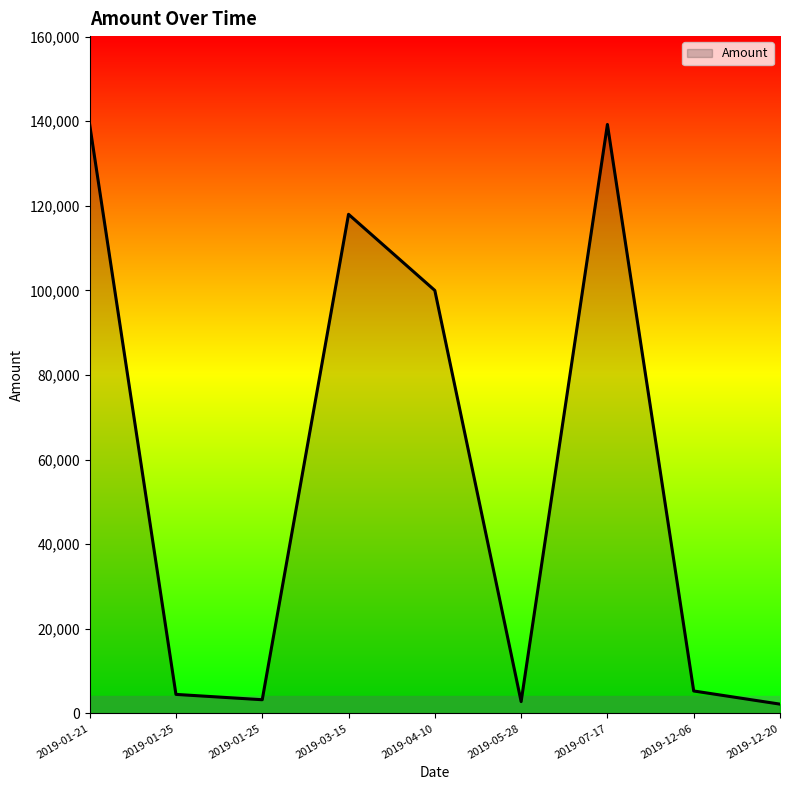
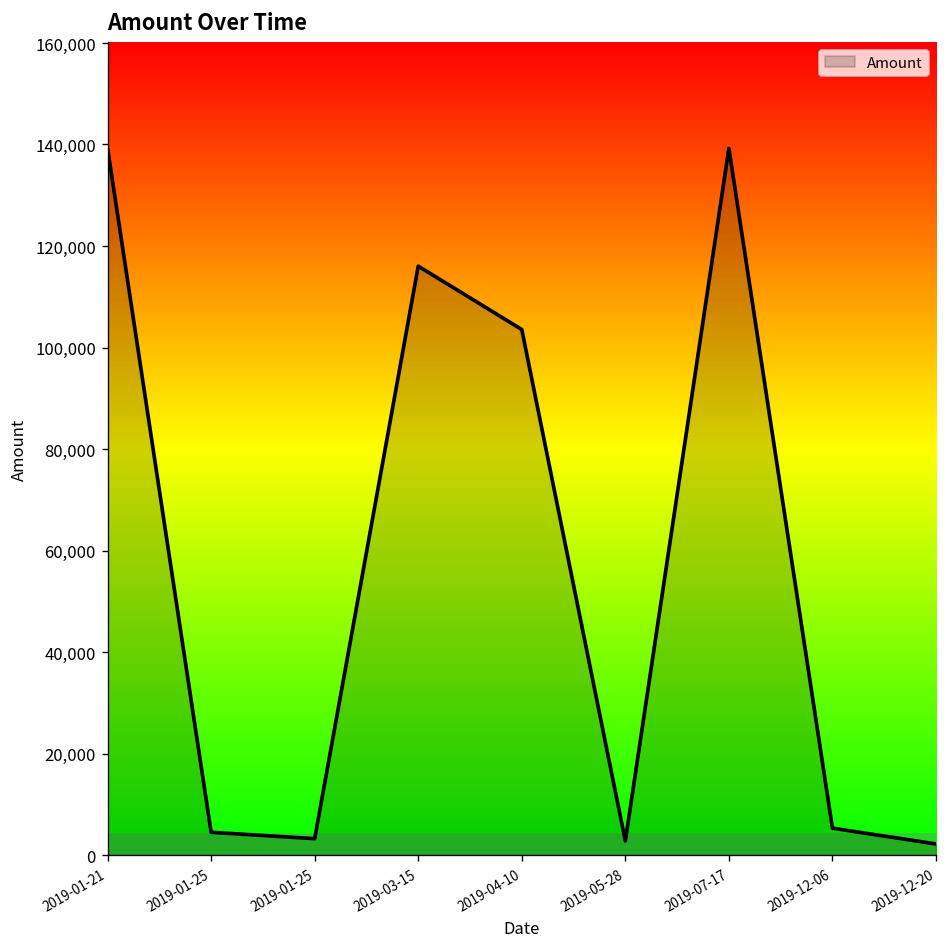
2019-03-15: 118,000 -> 116,000
2019-04-10: 100,000 -> 104,000
